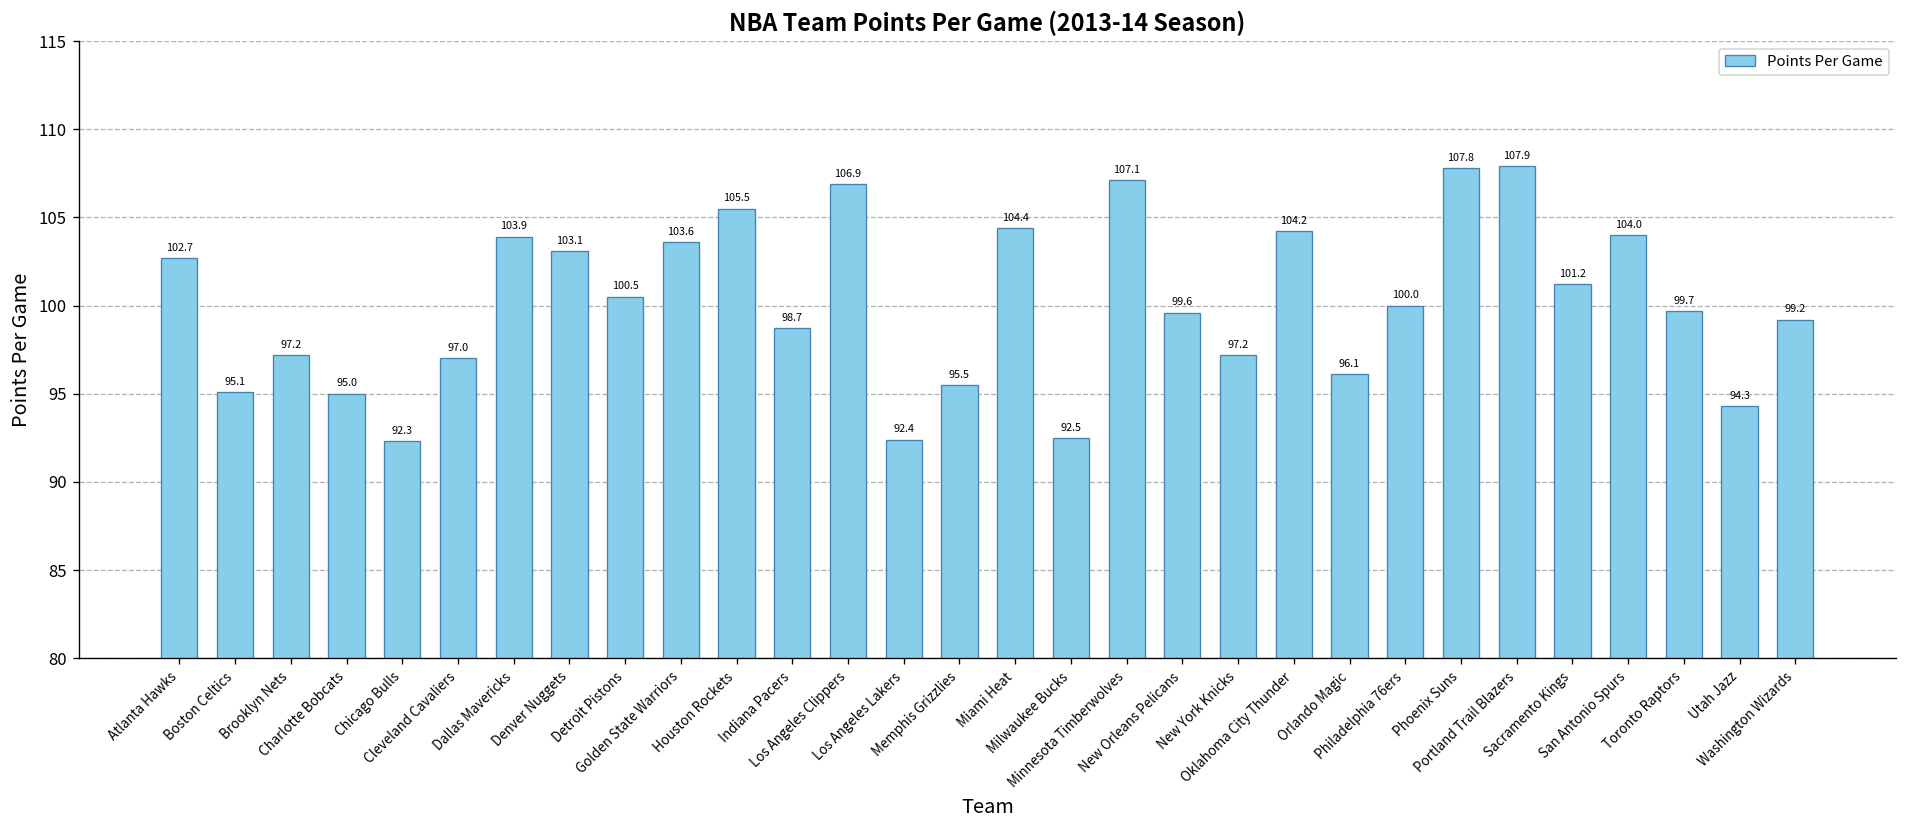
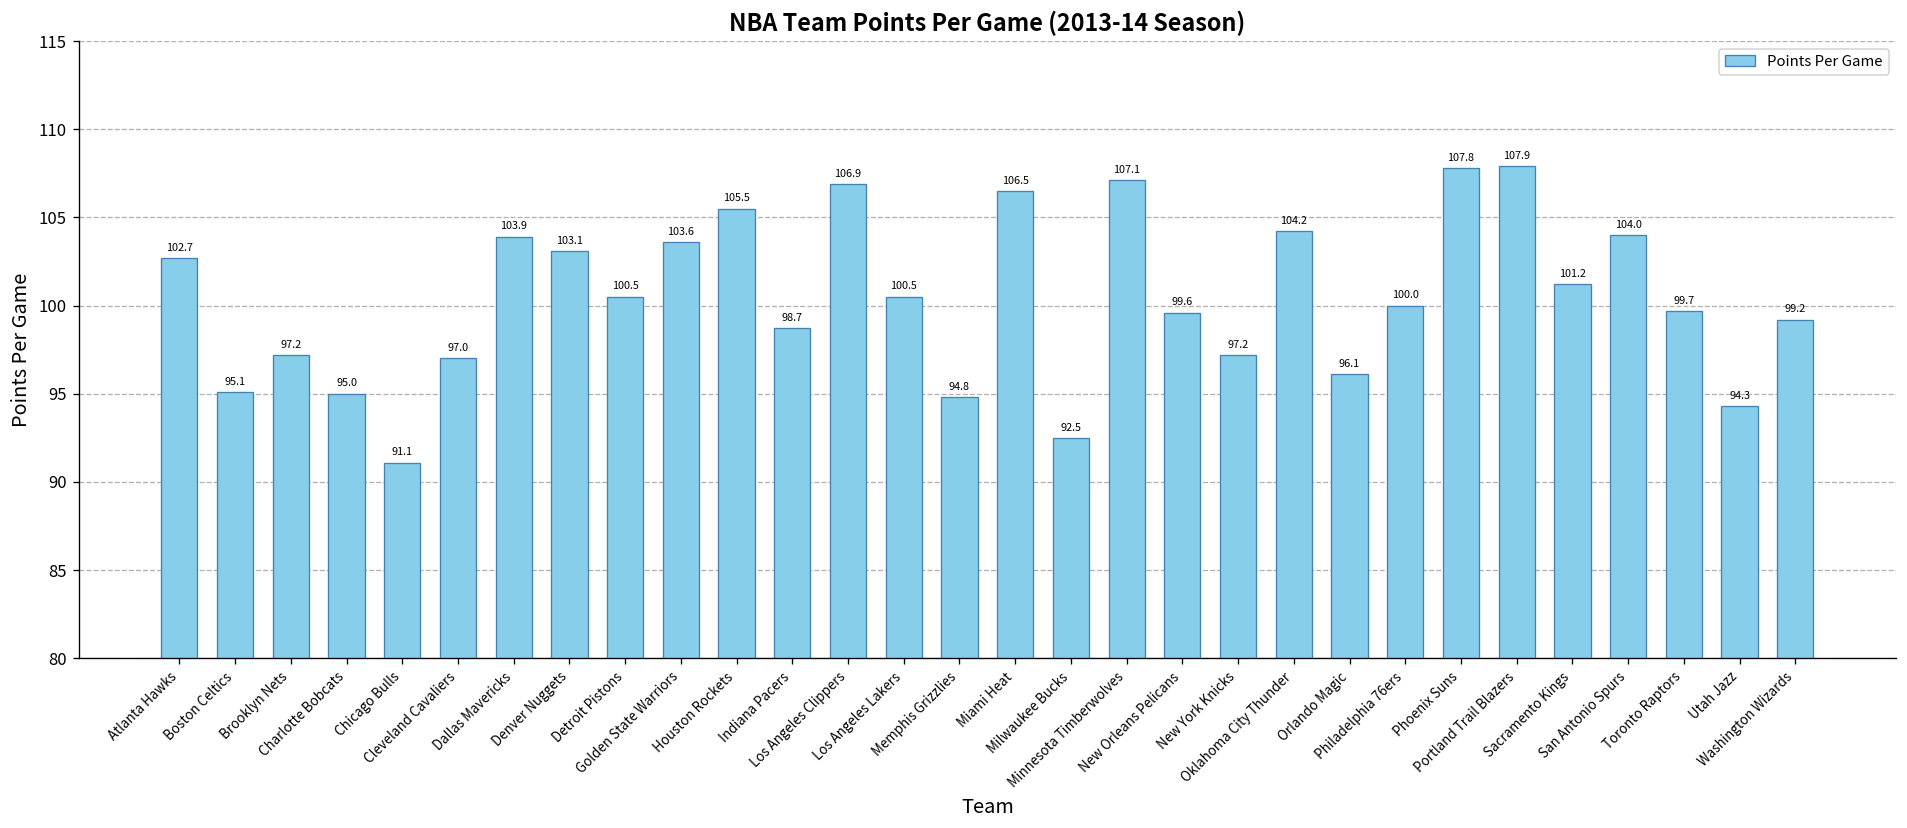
Chicago Bulls: 92.3 -> 91.1
Los Angeles Lakers: 92.4 -> 100.5
Memphis Grizzlies: 95.5 -> 94.8
Miami Heat: 104.4 -> 106.5
